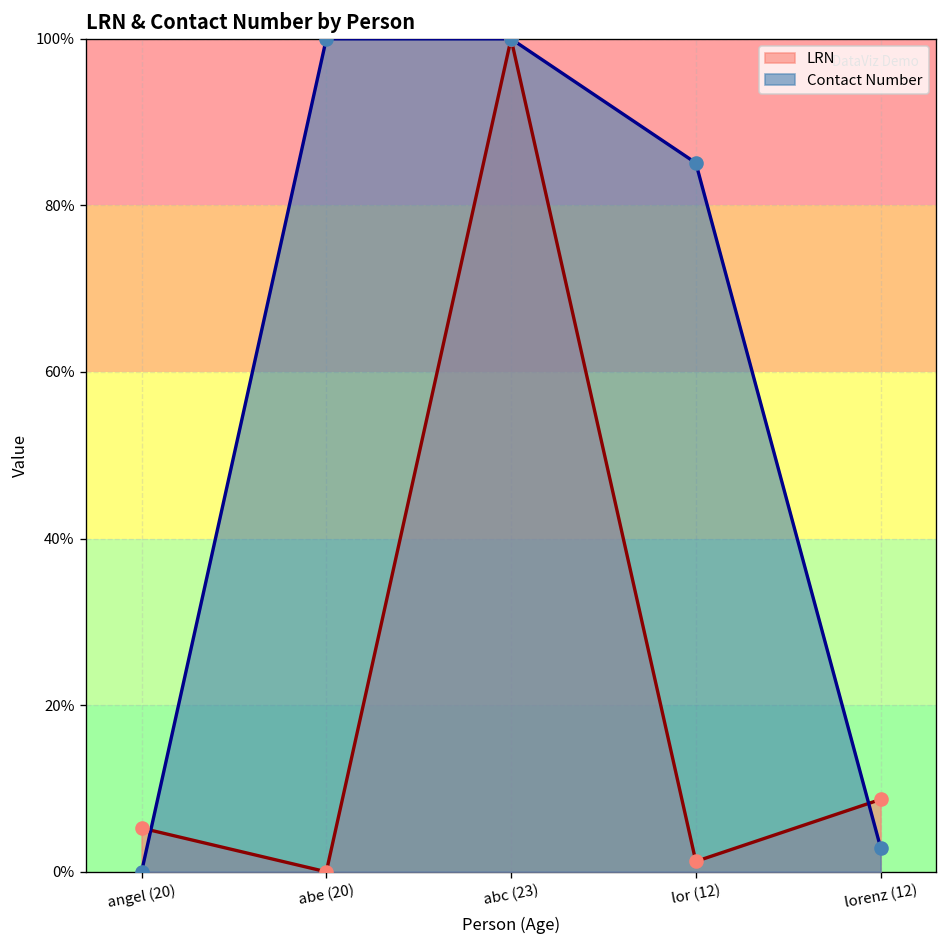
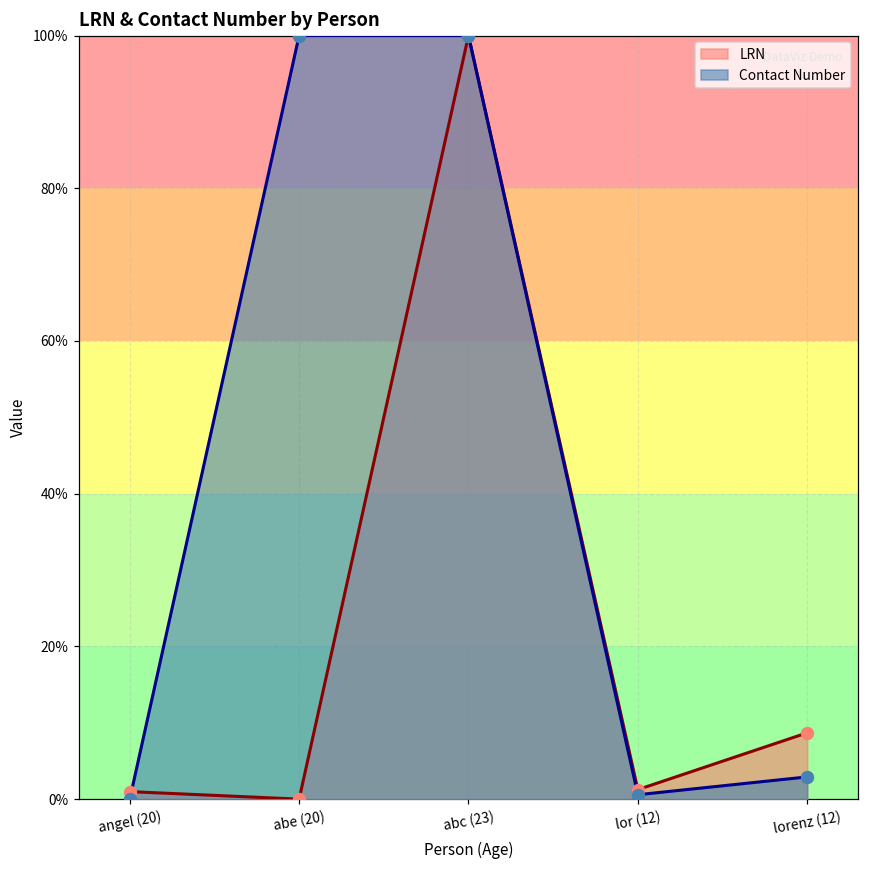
LRN, angel (20): 5% -> 1%
Contact Number, lor (12): 85% -> 1%
